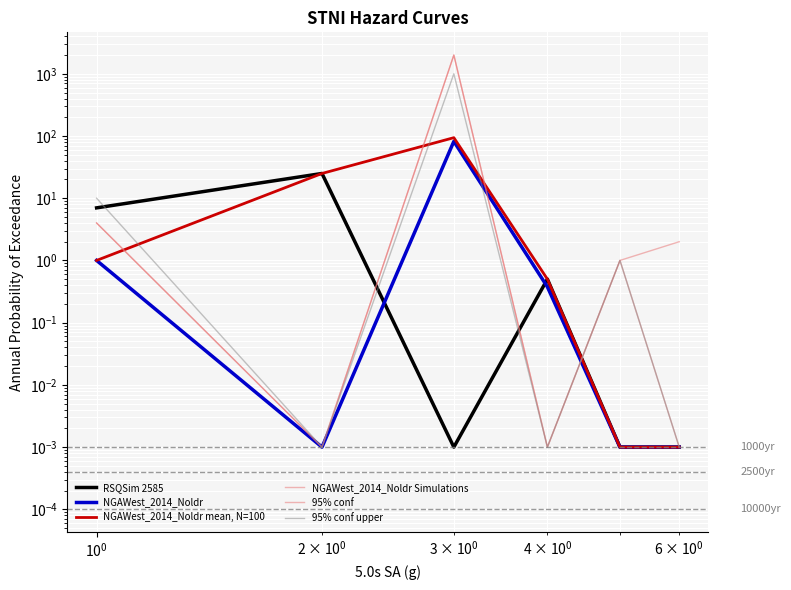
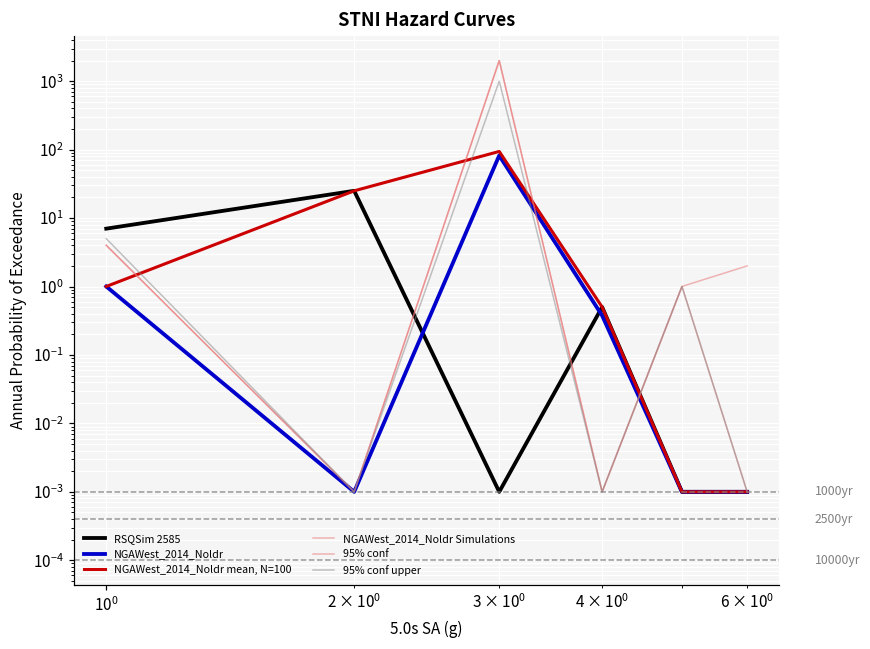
95% conf upper, 10^0: 10 -> 5
